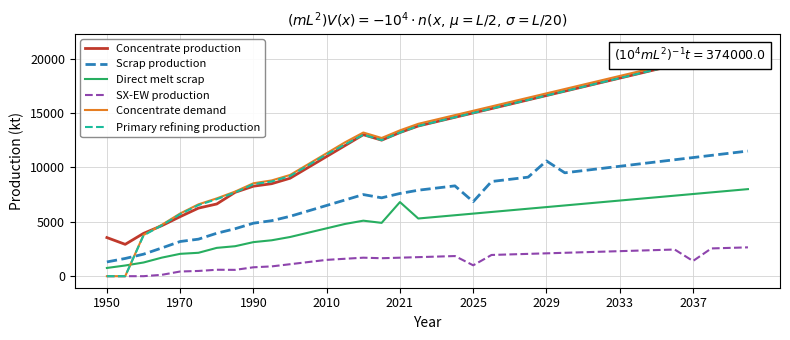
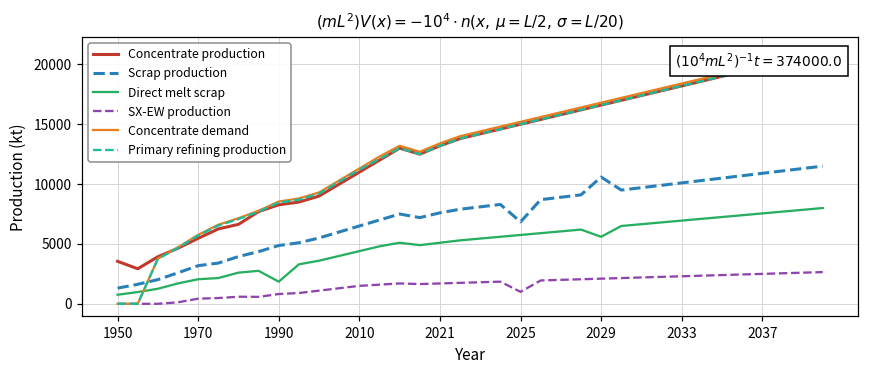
Direct melt scrap, 1990: 3100 -> 1800
Direct melt scrap, 2021: 6800 -> 5100
Direct melt scrap, 2029: 6400 -> 5600
SX-EW production, 2037: 1400 -> 2500
